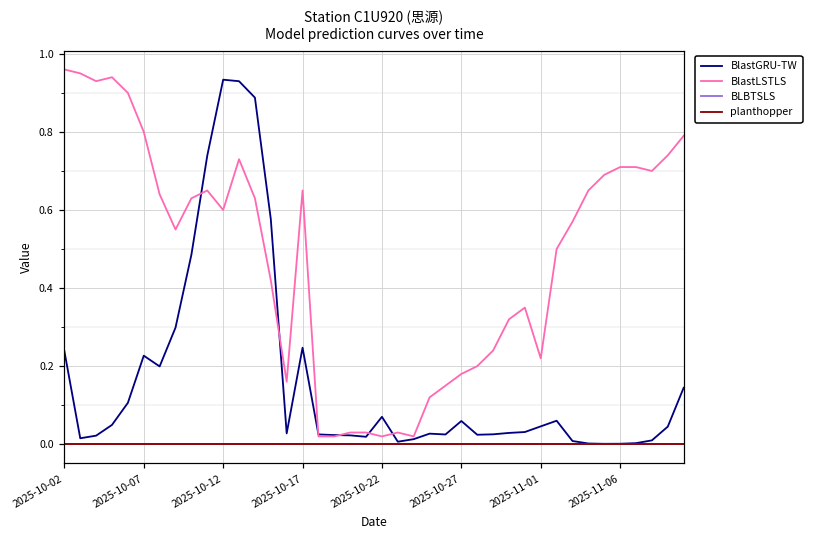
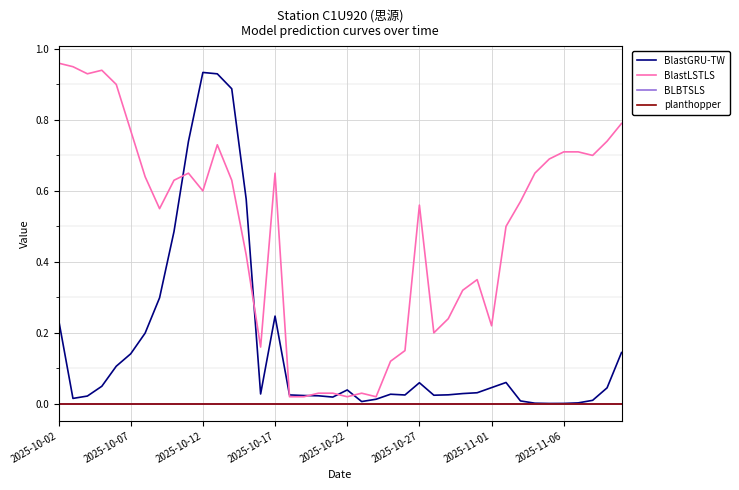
BlastGRU-TW, 2025-10-07: 0.23 -> 0.14
BlastLSTLS, 2025-10-07: 0.80 -> 0.77
BlastGRU-TW, 2025-10-22: 0.07 -> 0.04
BlastLSTLS, 2025-10-27: 0.18 -> 0.56
